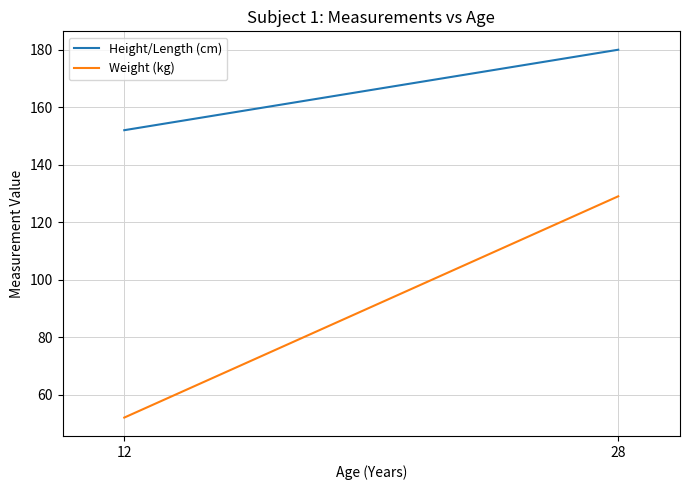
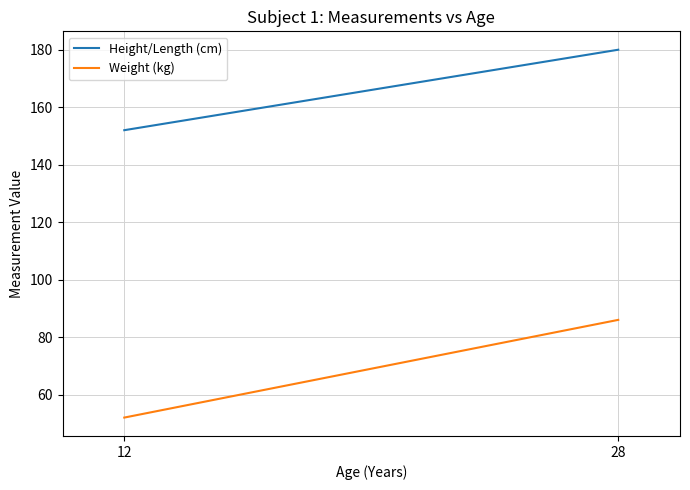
Weight (kg), 28: 129 -> 86
